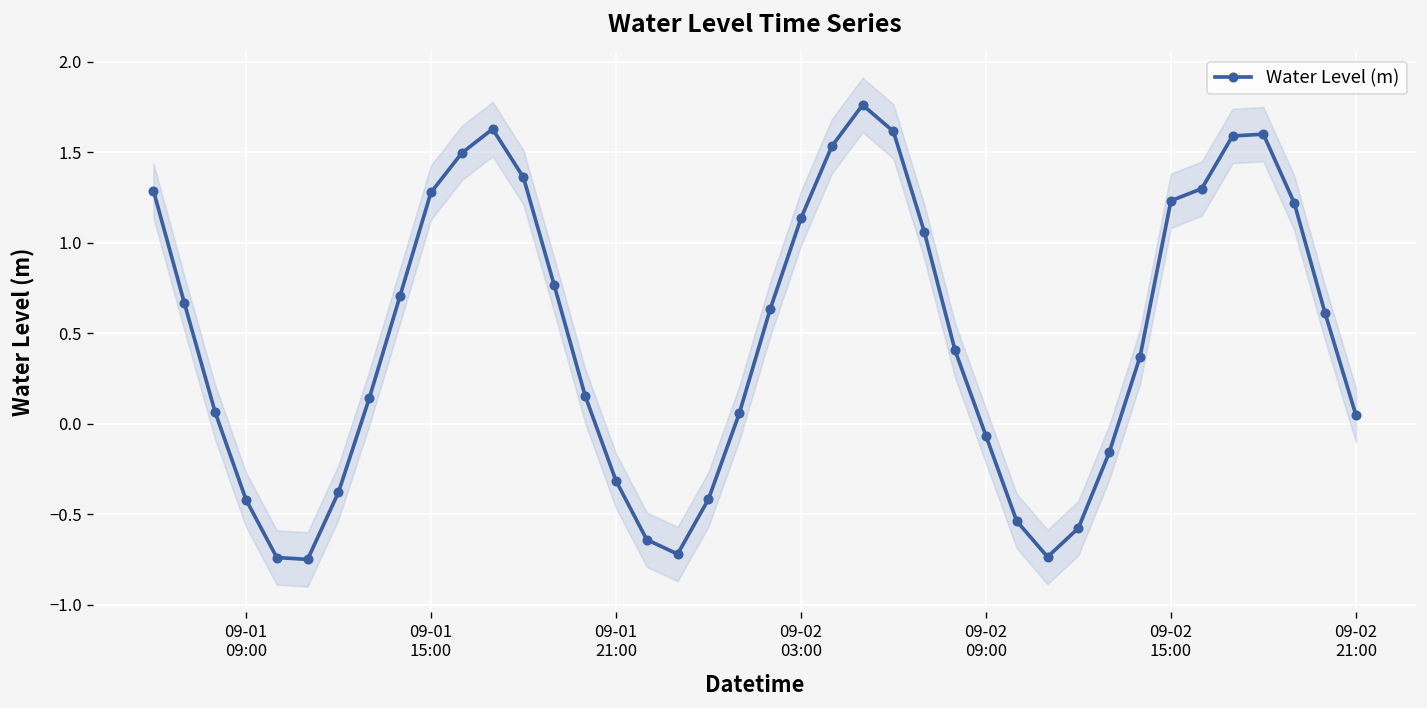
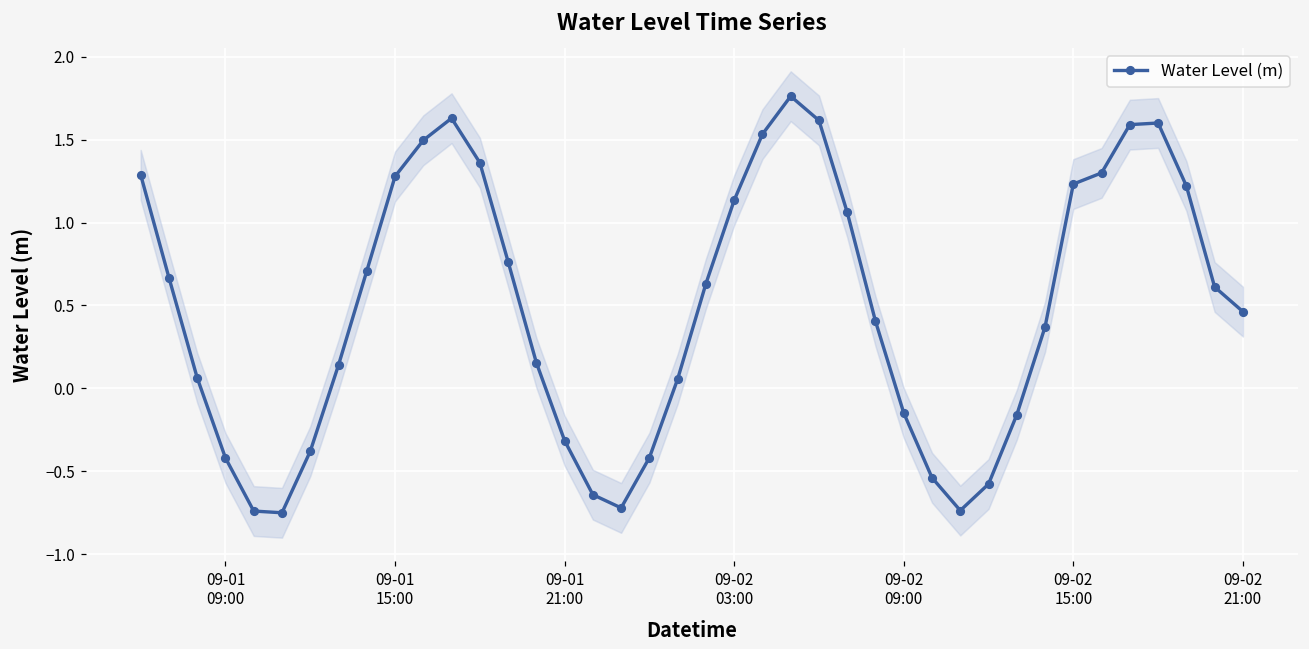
Water Level (m), 09-02 09:00: -0.07 -> -0.15
Water Level (m), 09-02 21:00: 0.05 -> 0.46
